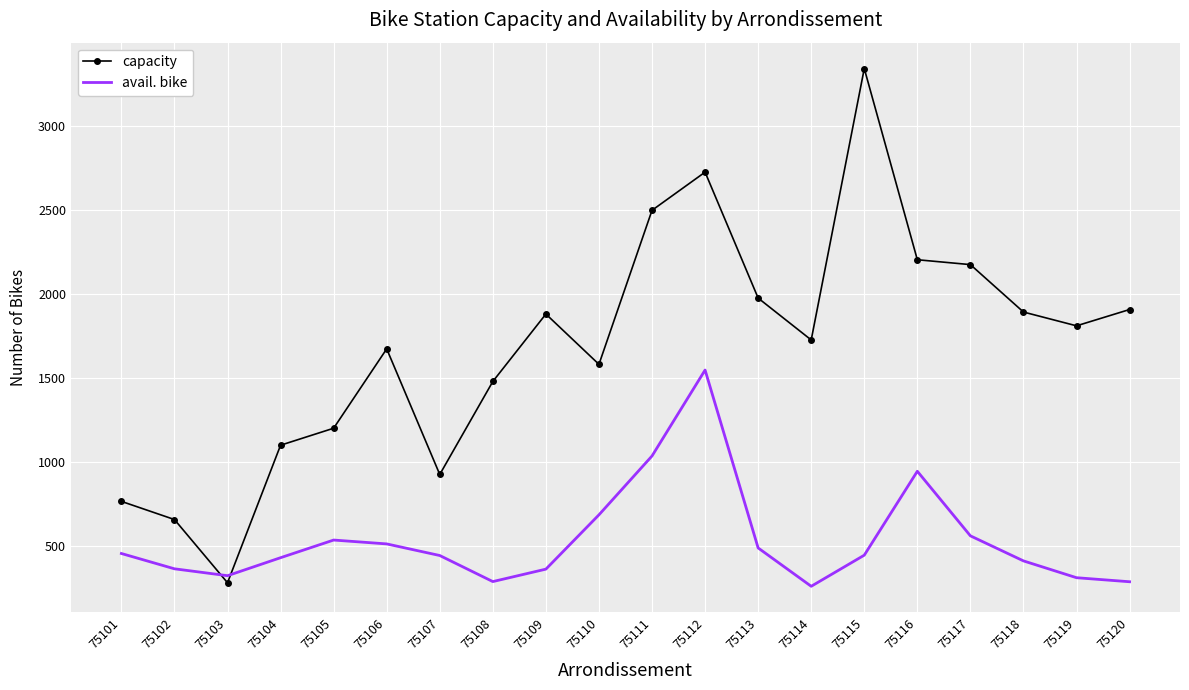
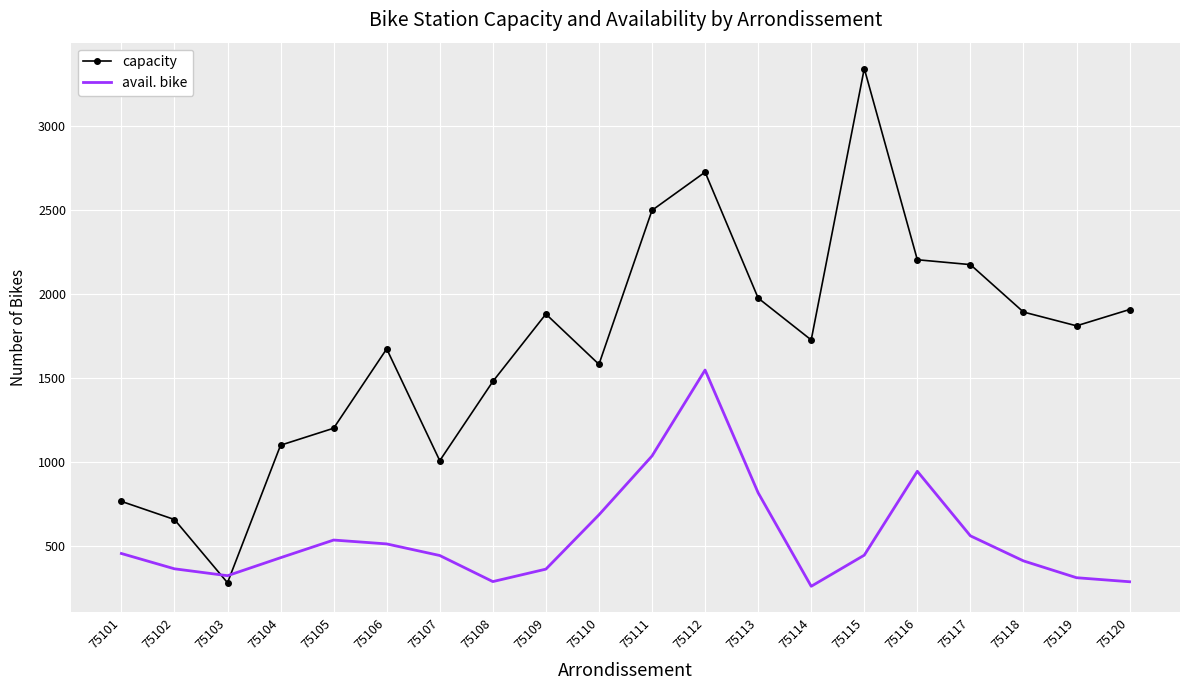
capacity, 75107: 930 -> 1010
avail. bike, 75113: 490 -> 820
